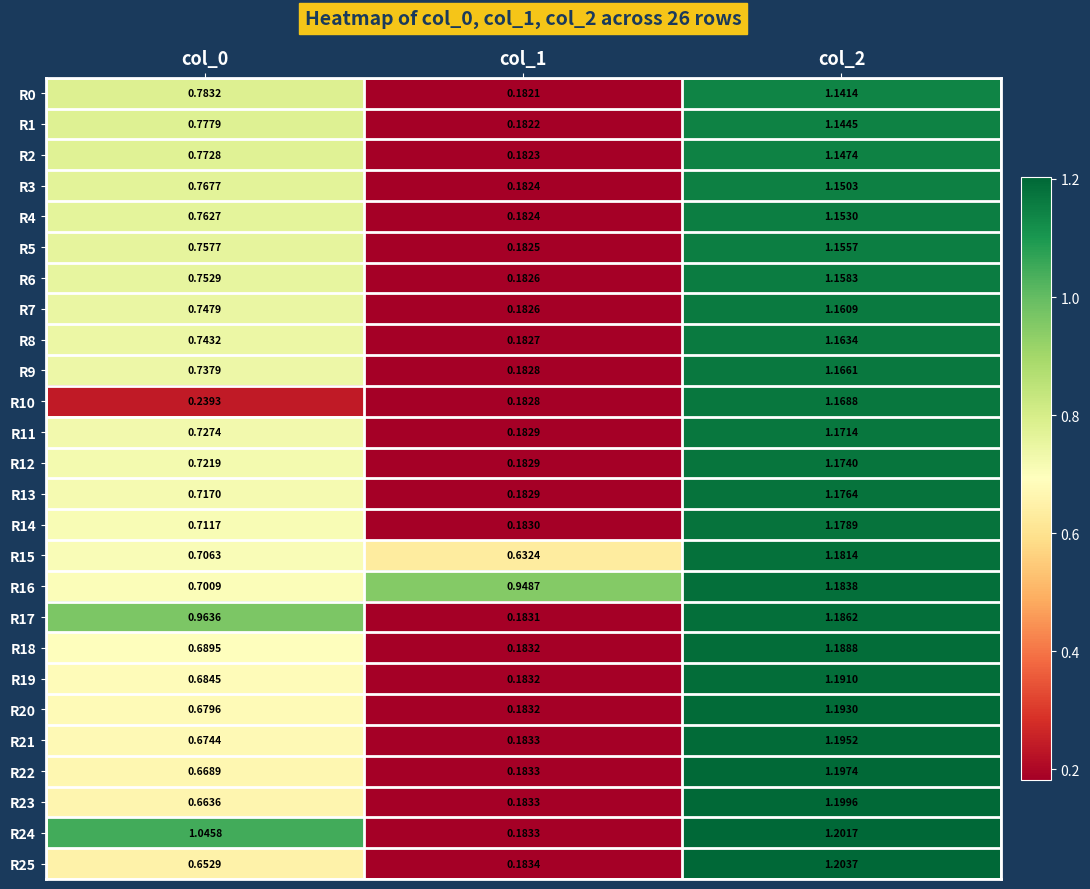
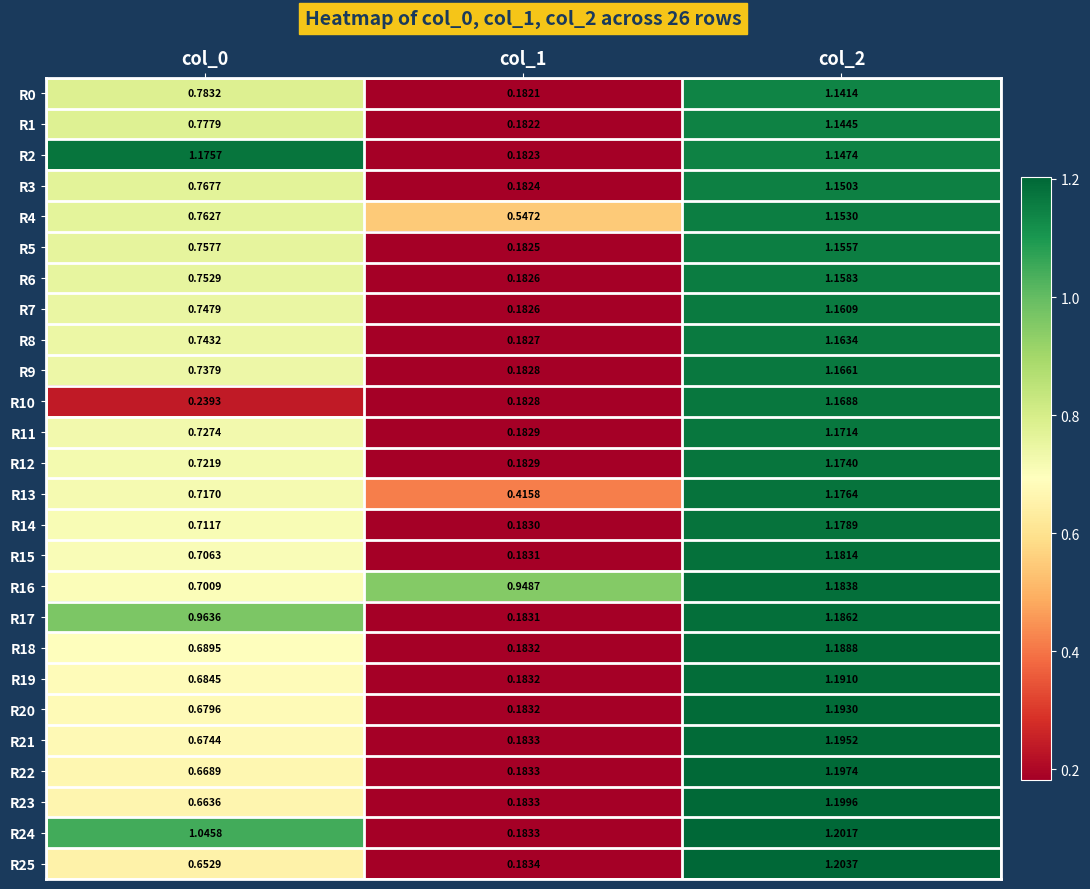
R2, col_0: 0.7728 -> 1.1757
R4, col_1: 0.1824 -> 0.5472
R13, col_1: 0.1829 -> 0.4158
R15, col_1: 0.6324 -> 0.1831
